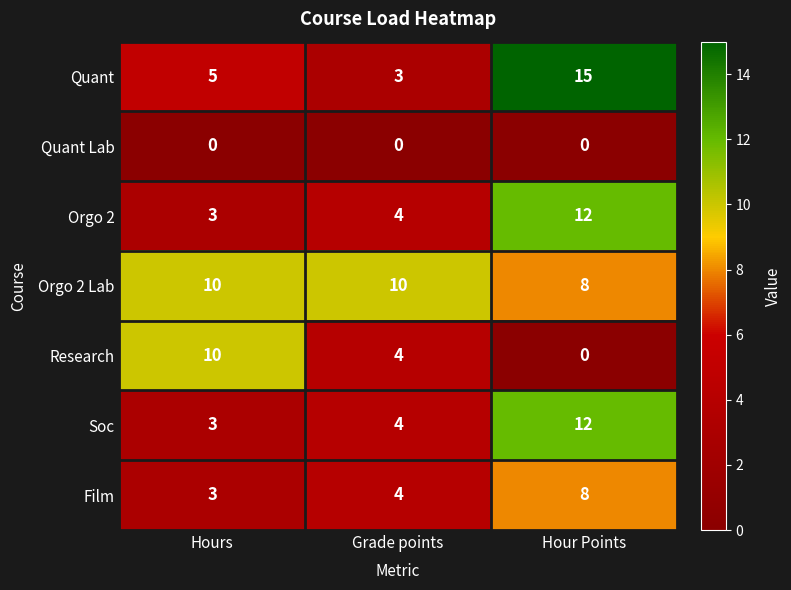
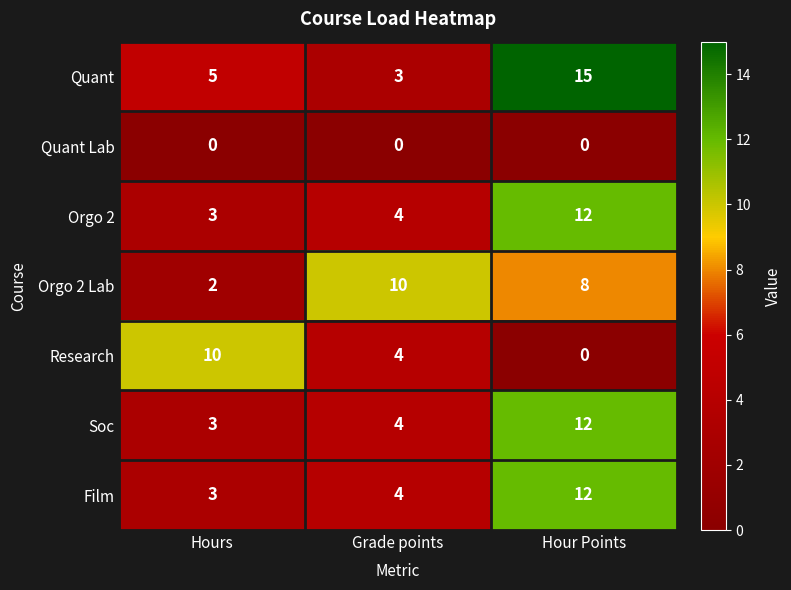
Orgo 2 Lab, Hours: 10 -> 2
Film, Hour Points: 8 -> 12
